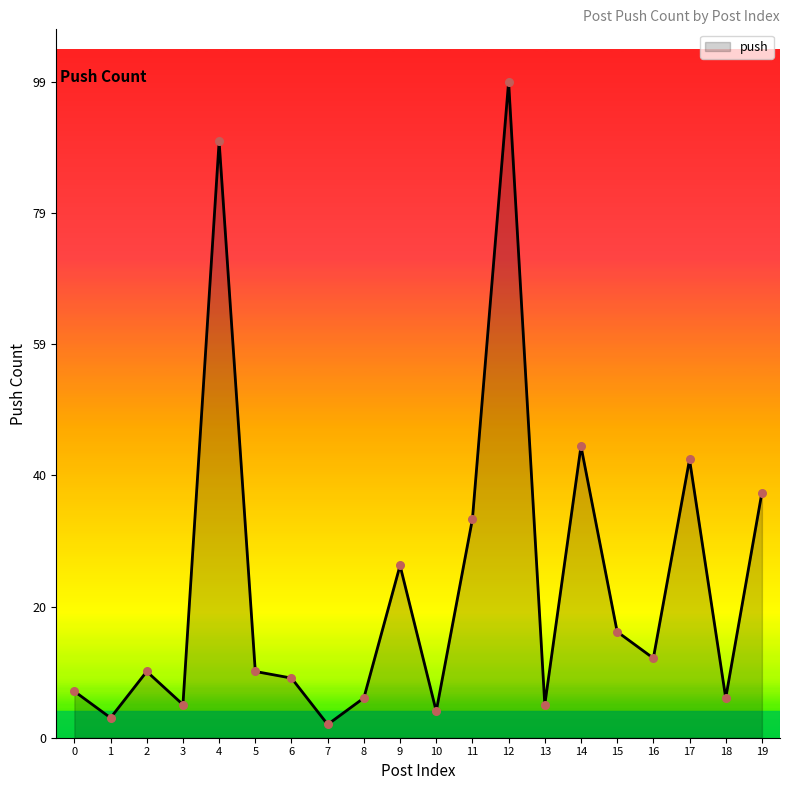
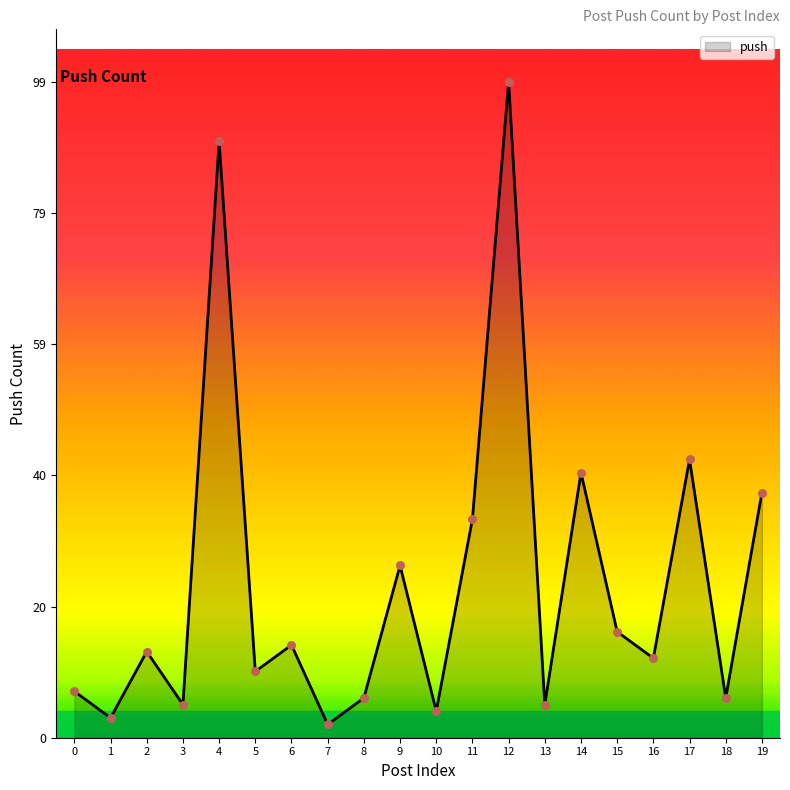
2: 10 -> 13
6: 9 -> 14
14: 44 -> 40
